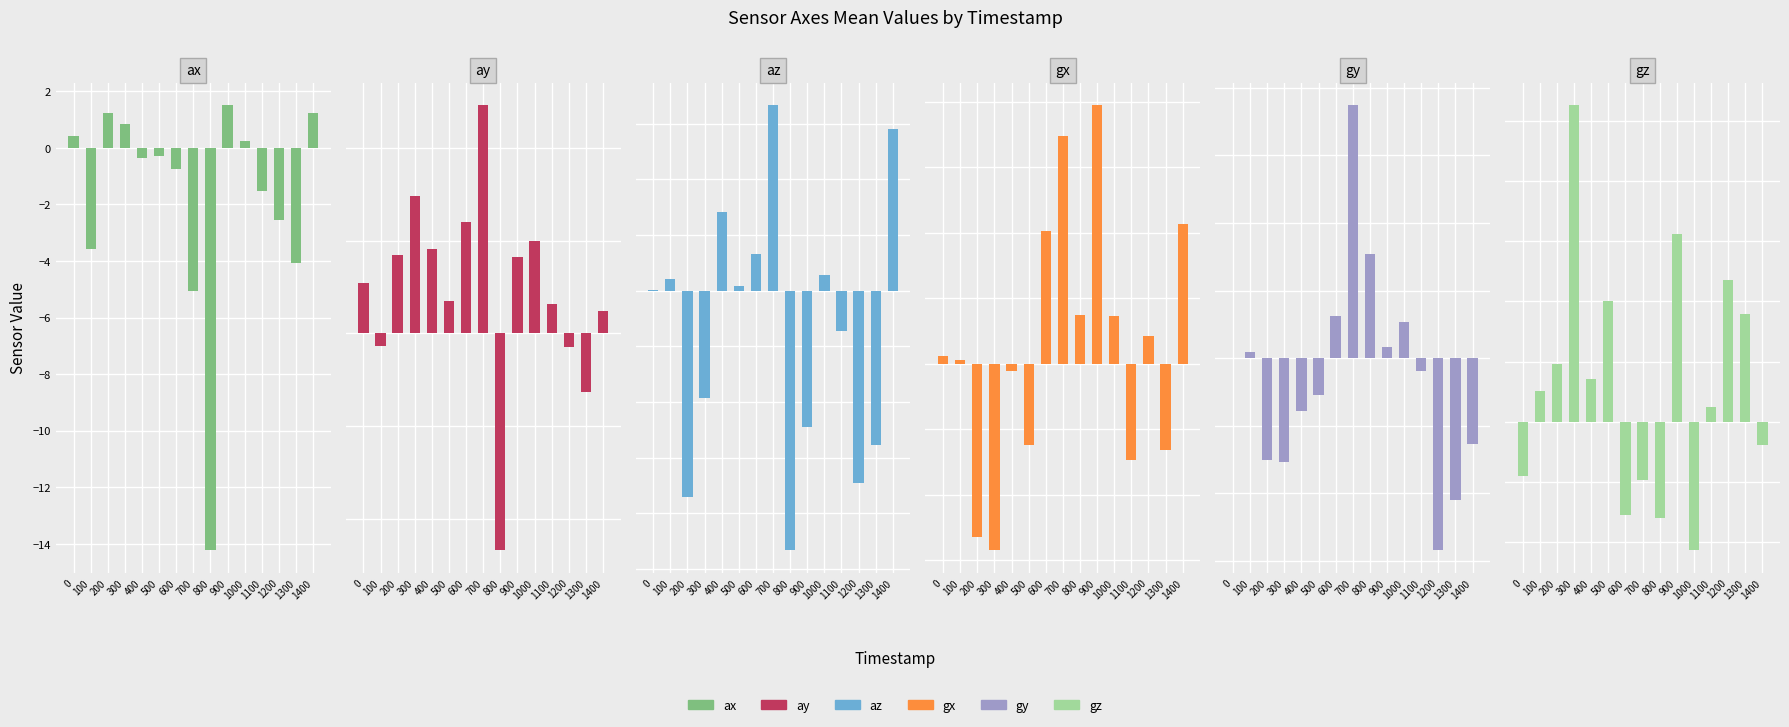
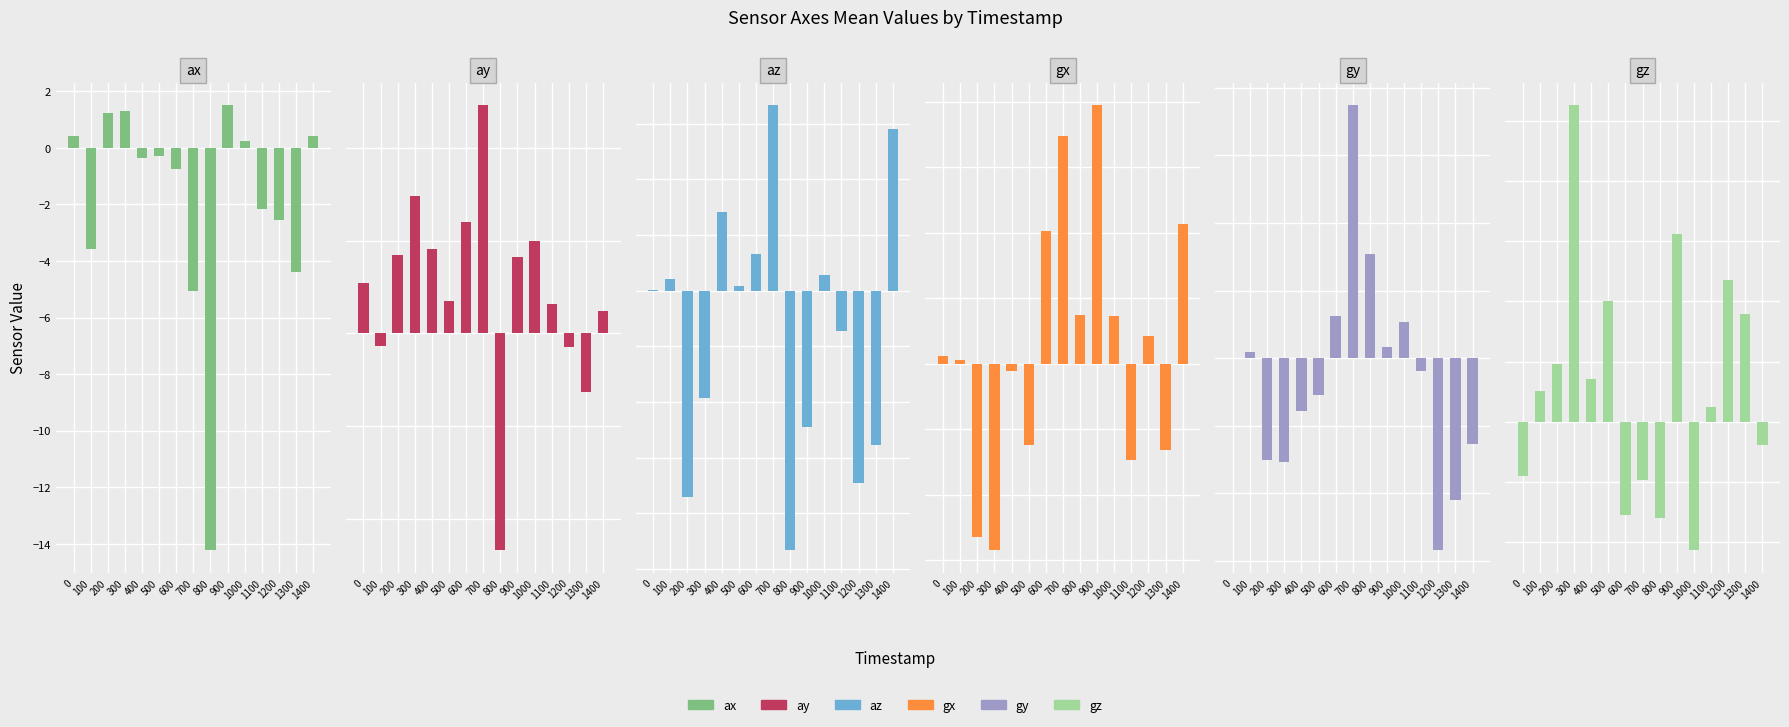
ax, 300: 0.9 -> 1.3
ax, 1100: -1.5 -> -2.2
ax, 1300: -4.1 -> -4.4
ax, 1400: 1.2 -> 0.4
